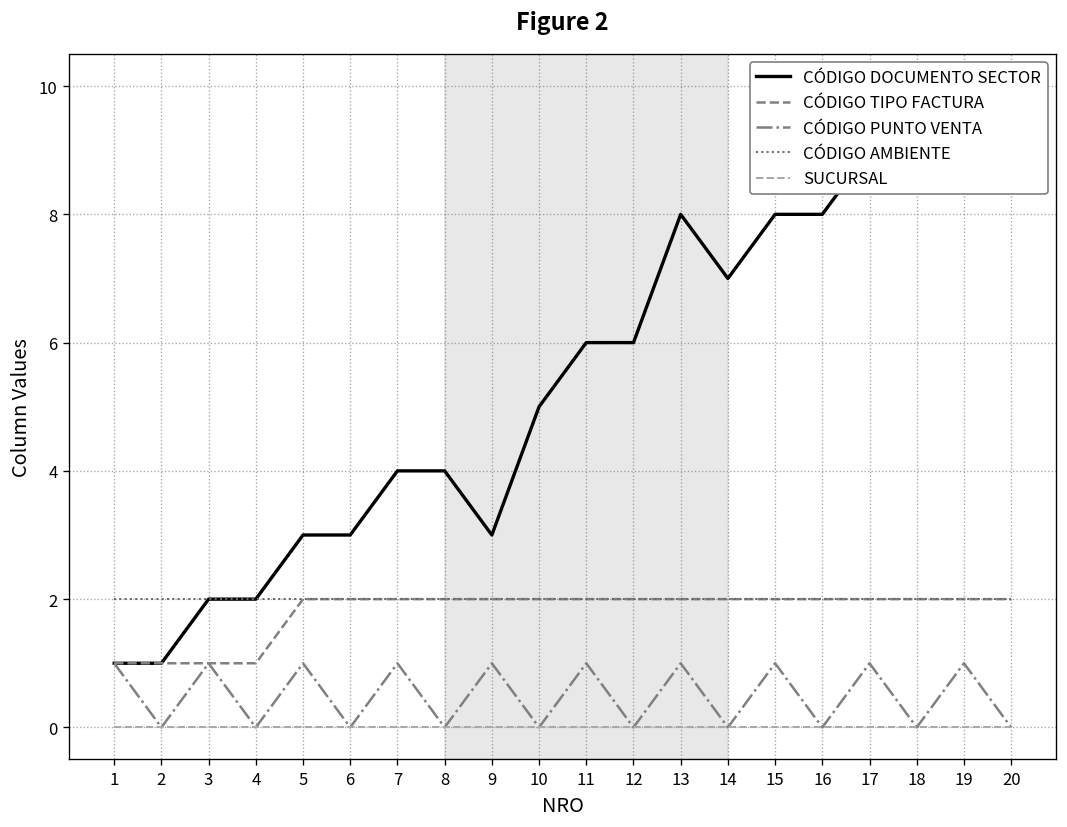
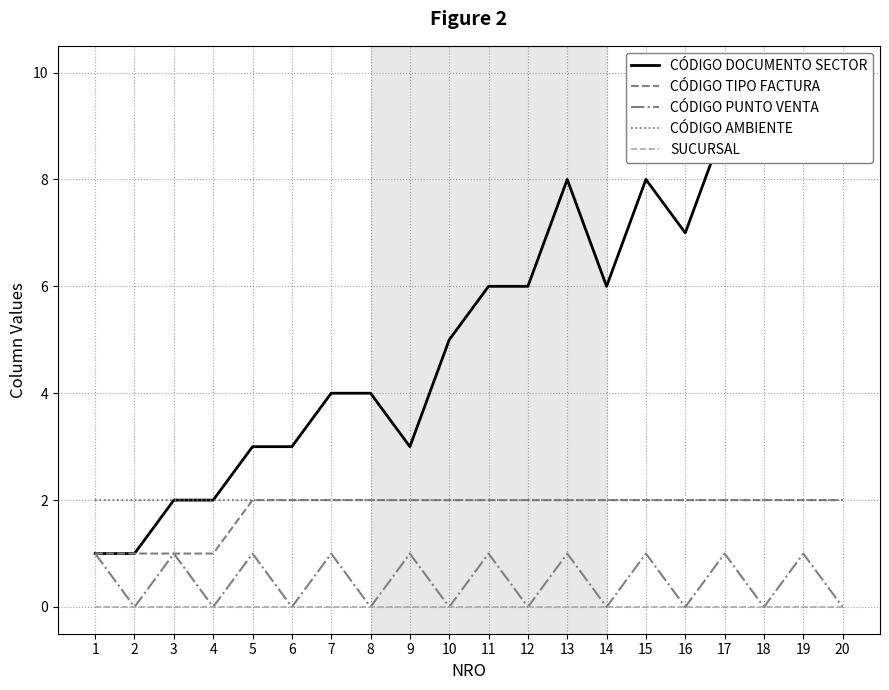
CÓDIGO DOCUMENTO SECTOR, 14: 7 -> 6
CÓDIGO DOCUMENTO SECTOR, 16: 8 -> 7
